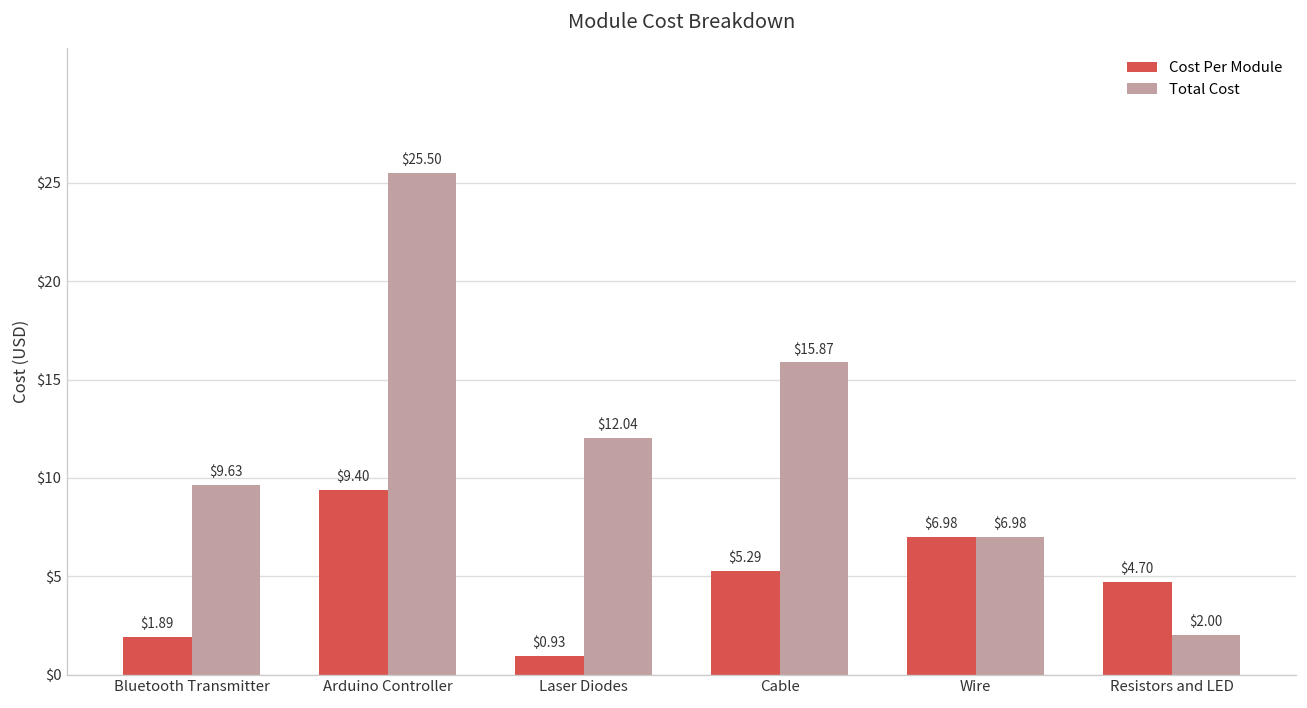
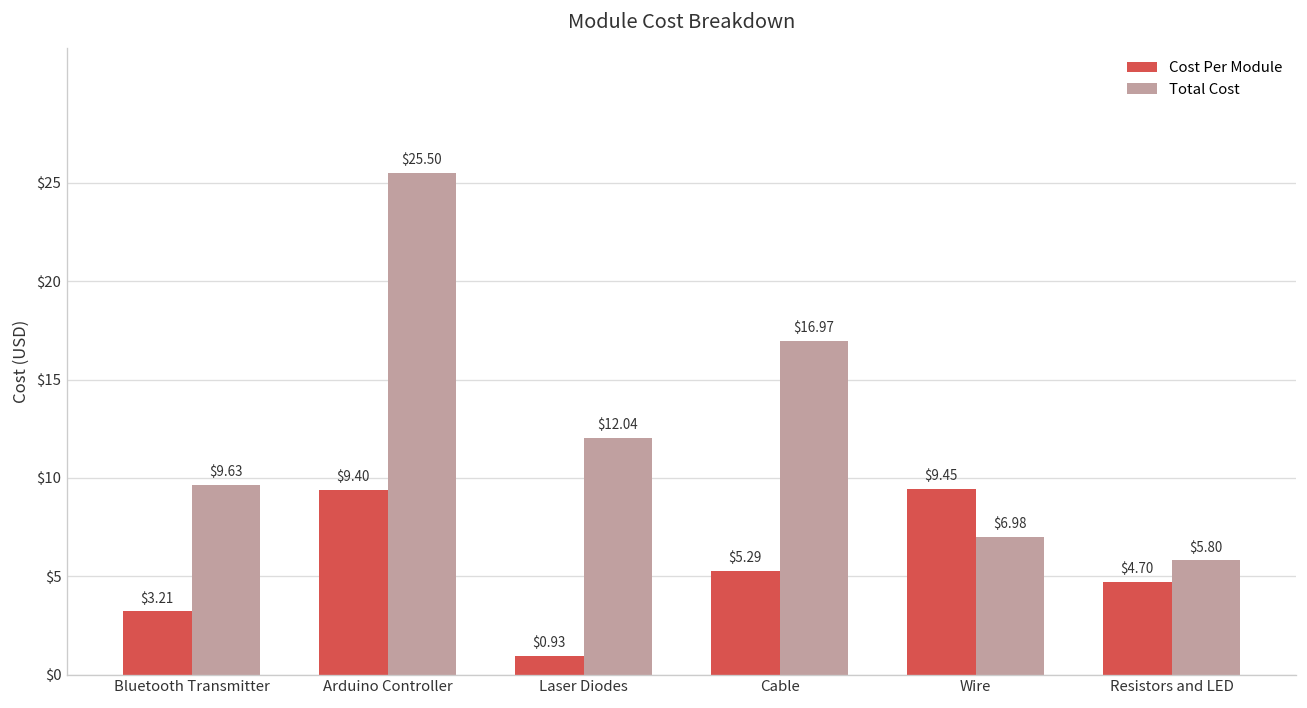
Cost Per Module, Bluetooth Transmitter: $1.89 -> $3.21
Total Cost, Cable: $15.87 -> $16.97
Cost Per Module, Wire: $6.98 -> $9.45
Total Cost, Resistors and LED: $2.00 -> $5.80
